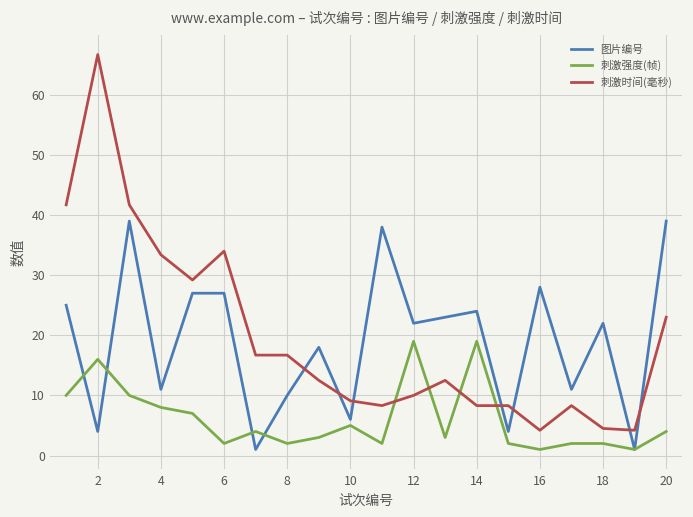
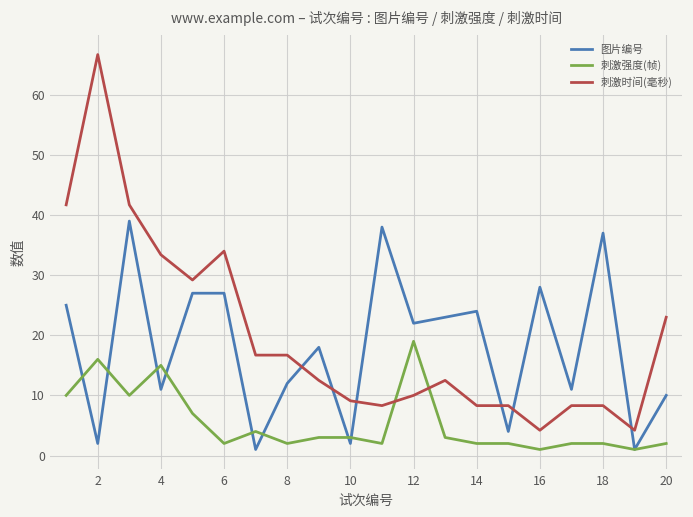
图片编号, 2: 4 -> 2
刺激强度(帧), 4: 8 -> 15
图片编号, 8: 10 -> 12
图片编号, 10: 6 -> 2
刺激强度(帧), 10: 5 -> 3
刺激强度(帧), 14: 19 -> 2
图片编号, 18: 22 -> 37
刺激时间(毫秒), 18: 5 -> 8
图片编号, 20: 39 -> 10
刺激强度(帧), 20: 4 -> 2
